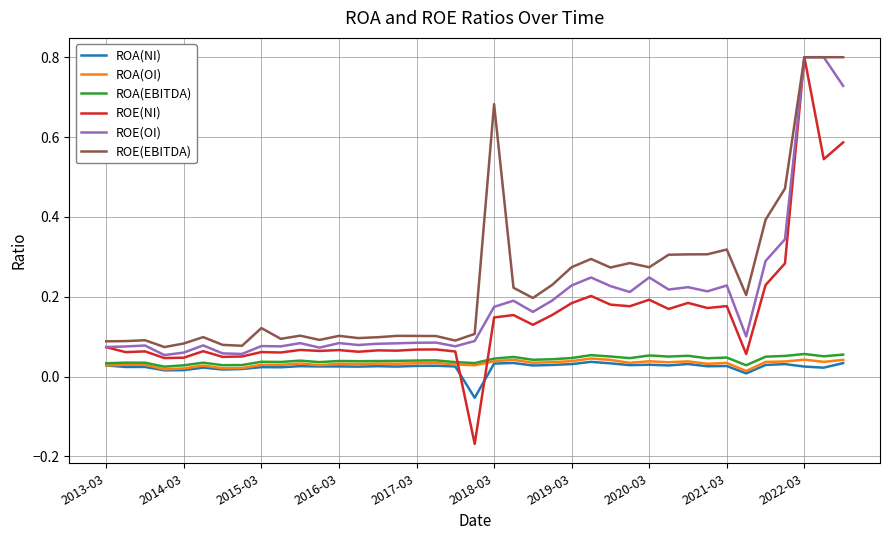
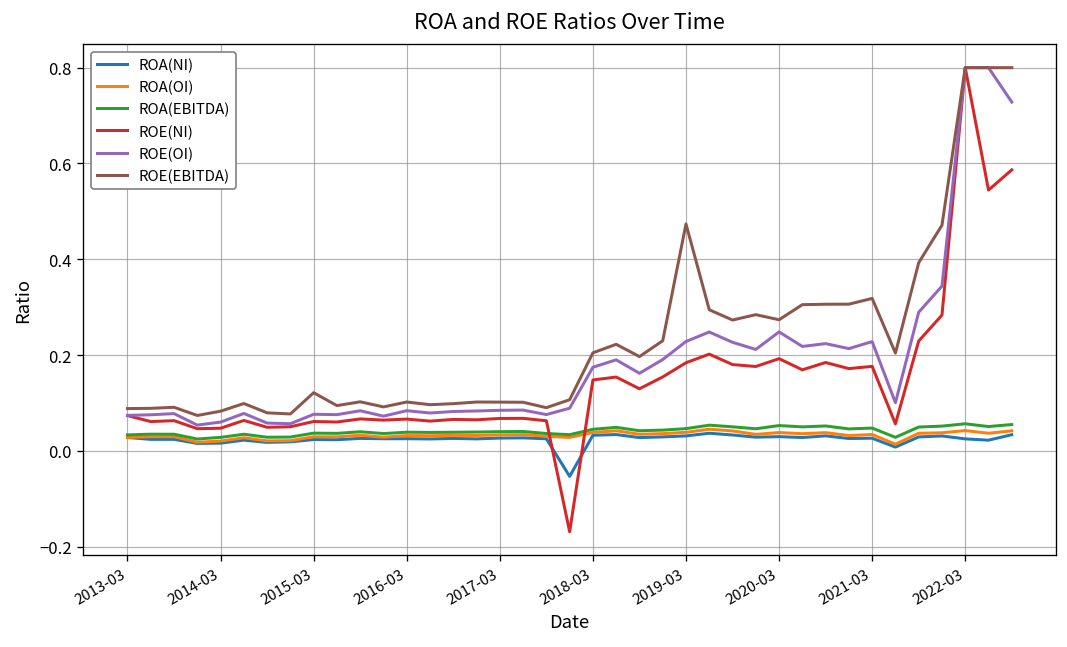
ROE(EBITDA), 2018-03: 0.68 -> 0.20
ROE(EBITDA), 2019-03: 0.27 -> 0.47
